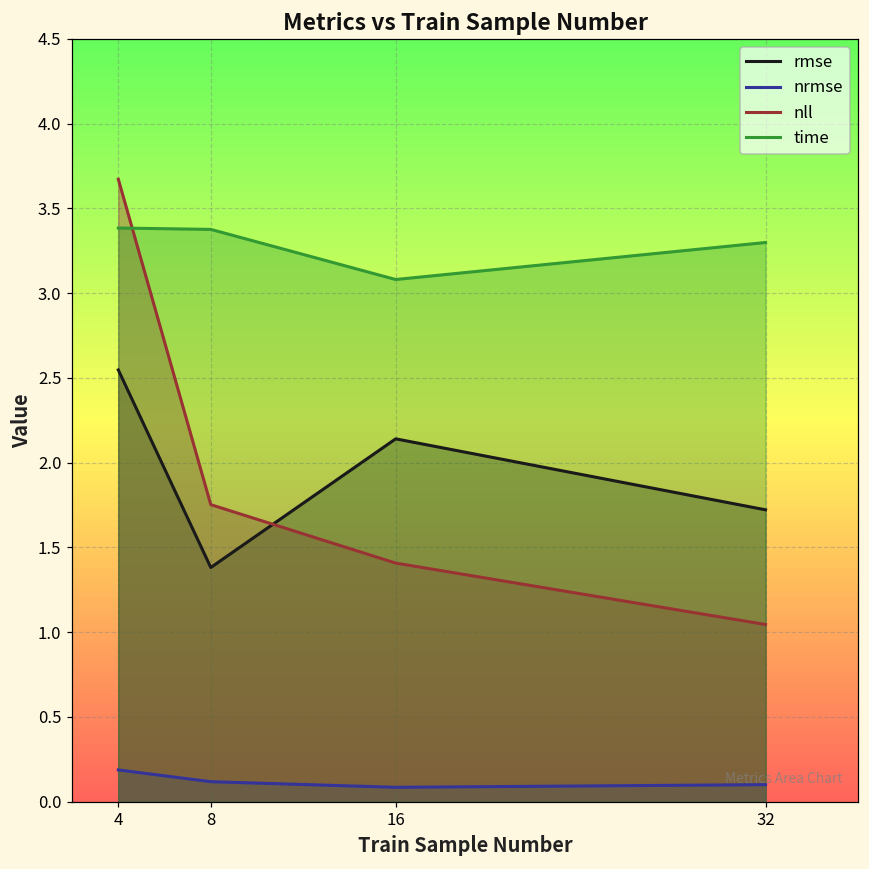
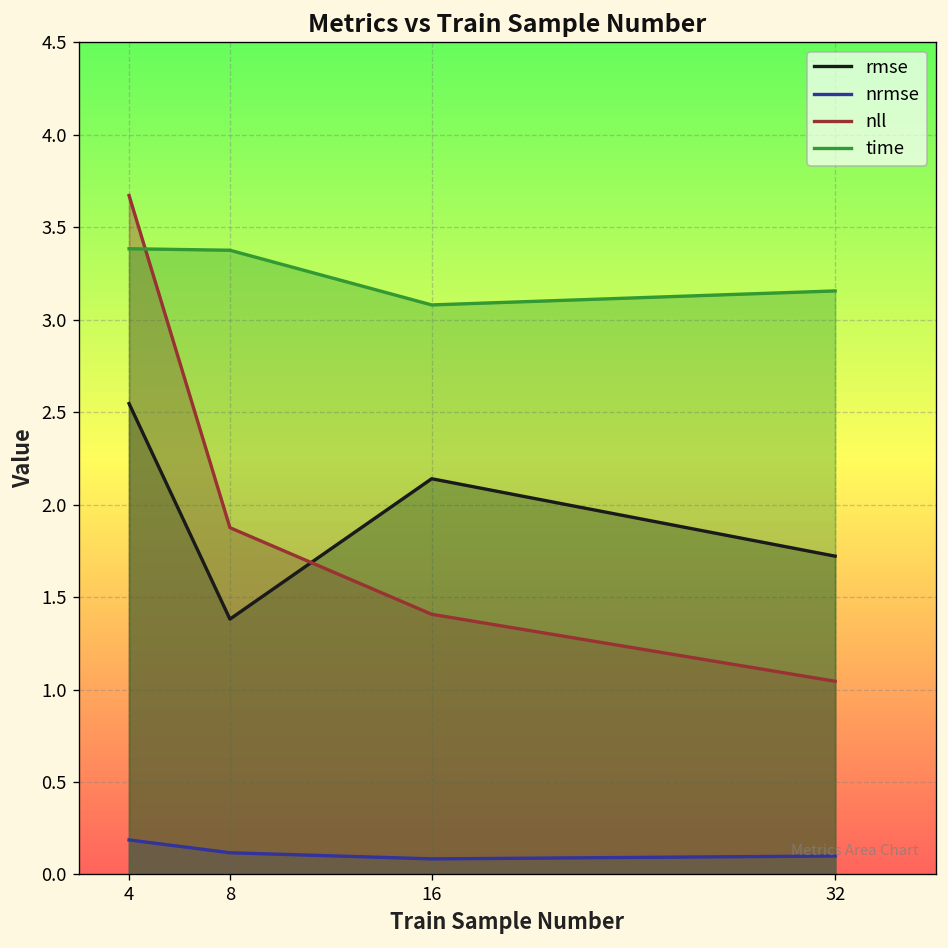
nll, 8: 1.75 -> 1.88
time, 32: 3.30 -> 3.16
